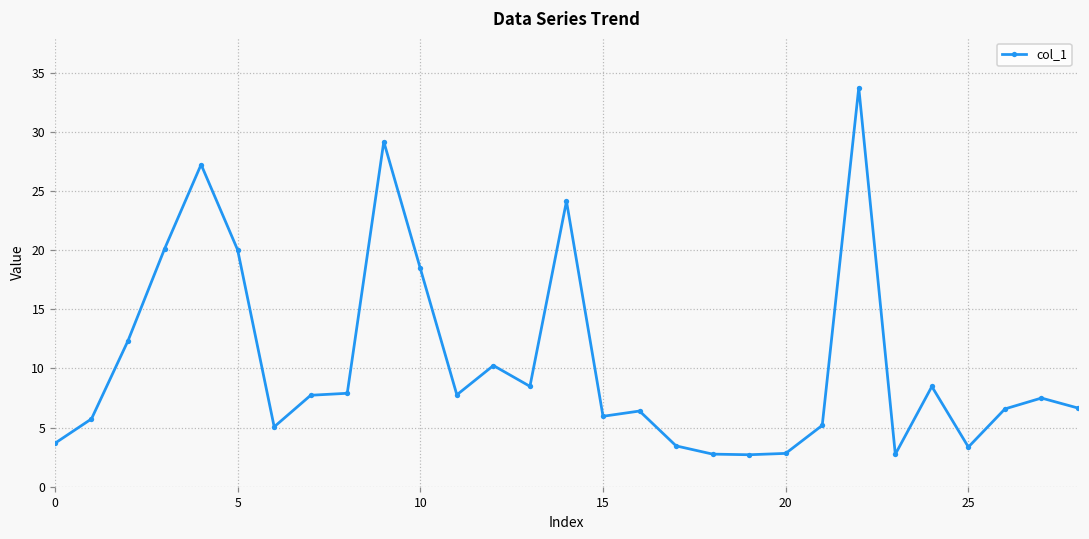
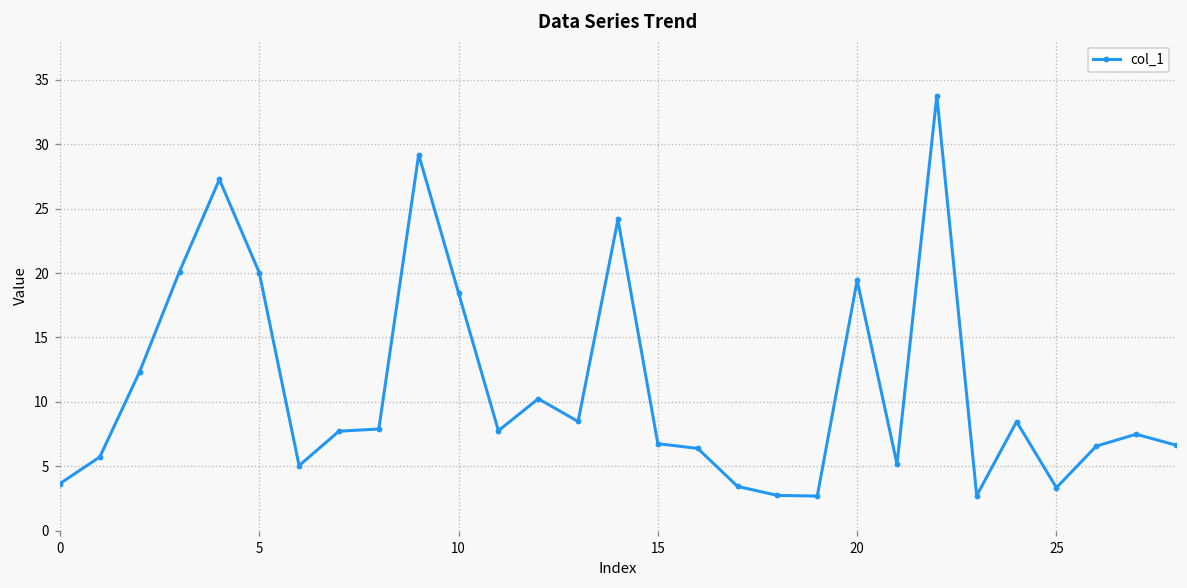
15: 6.0 -> 6.8
20: 2.8 -> 19.4
